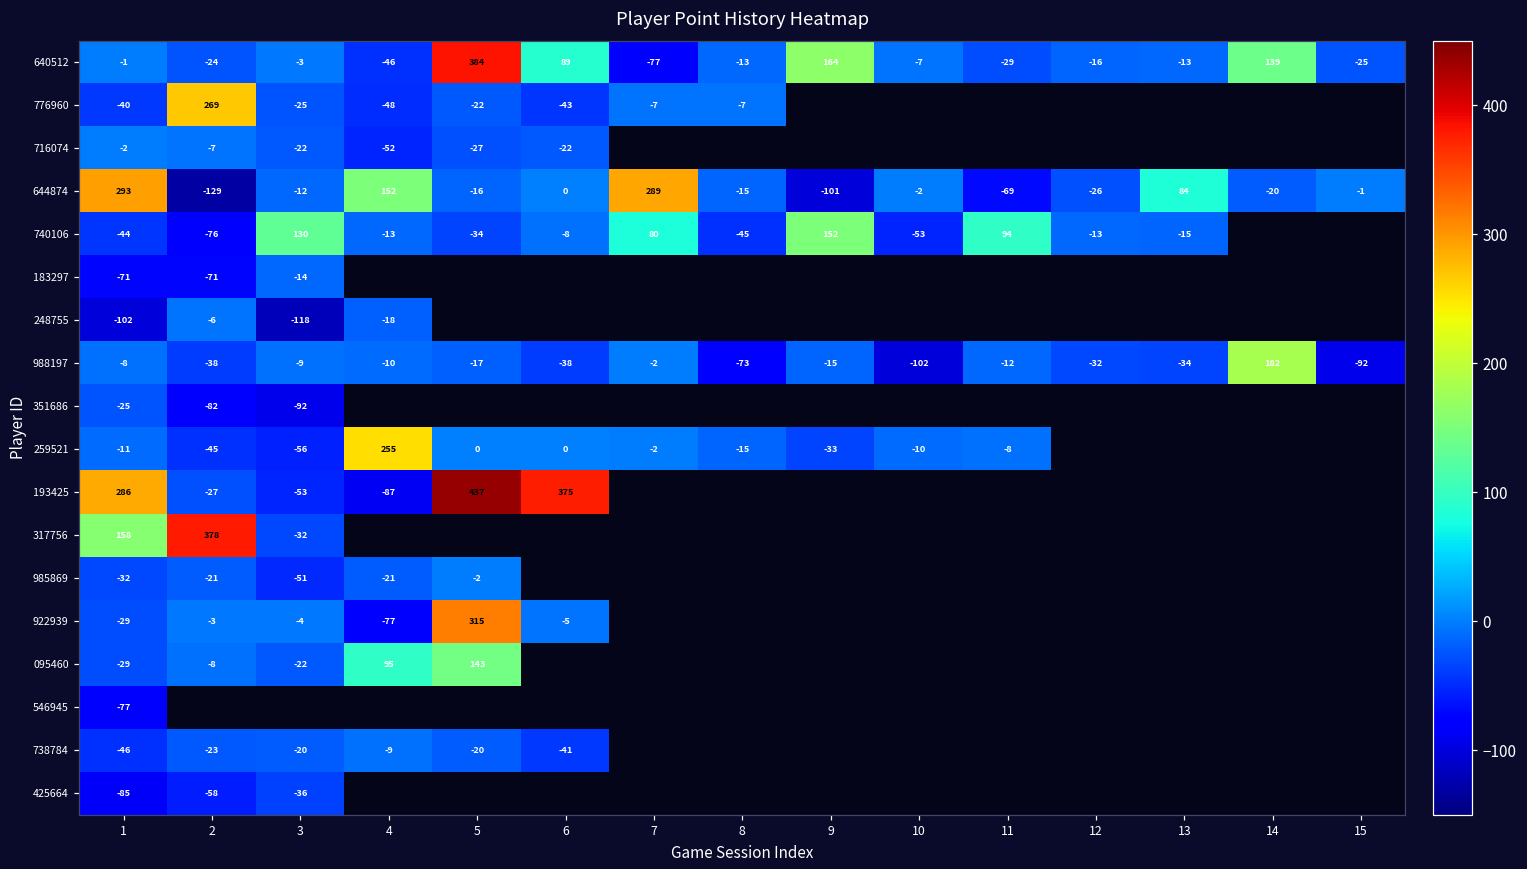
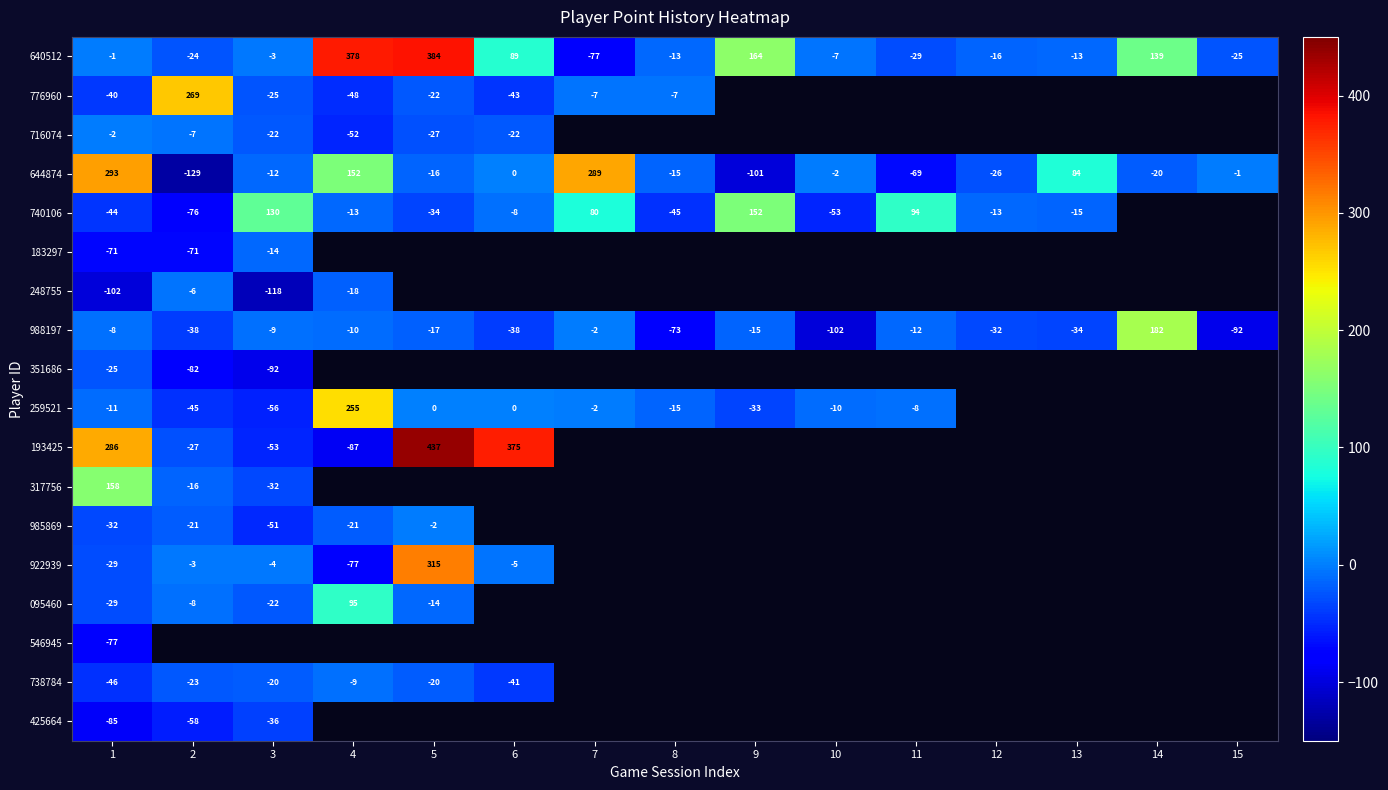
640512, 4: -46 -> 378
317756, 2: 378 -> -16
095460, 5: 143 -> -14
